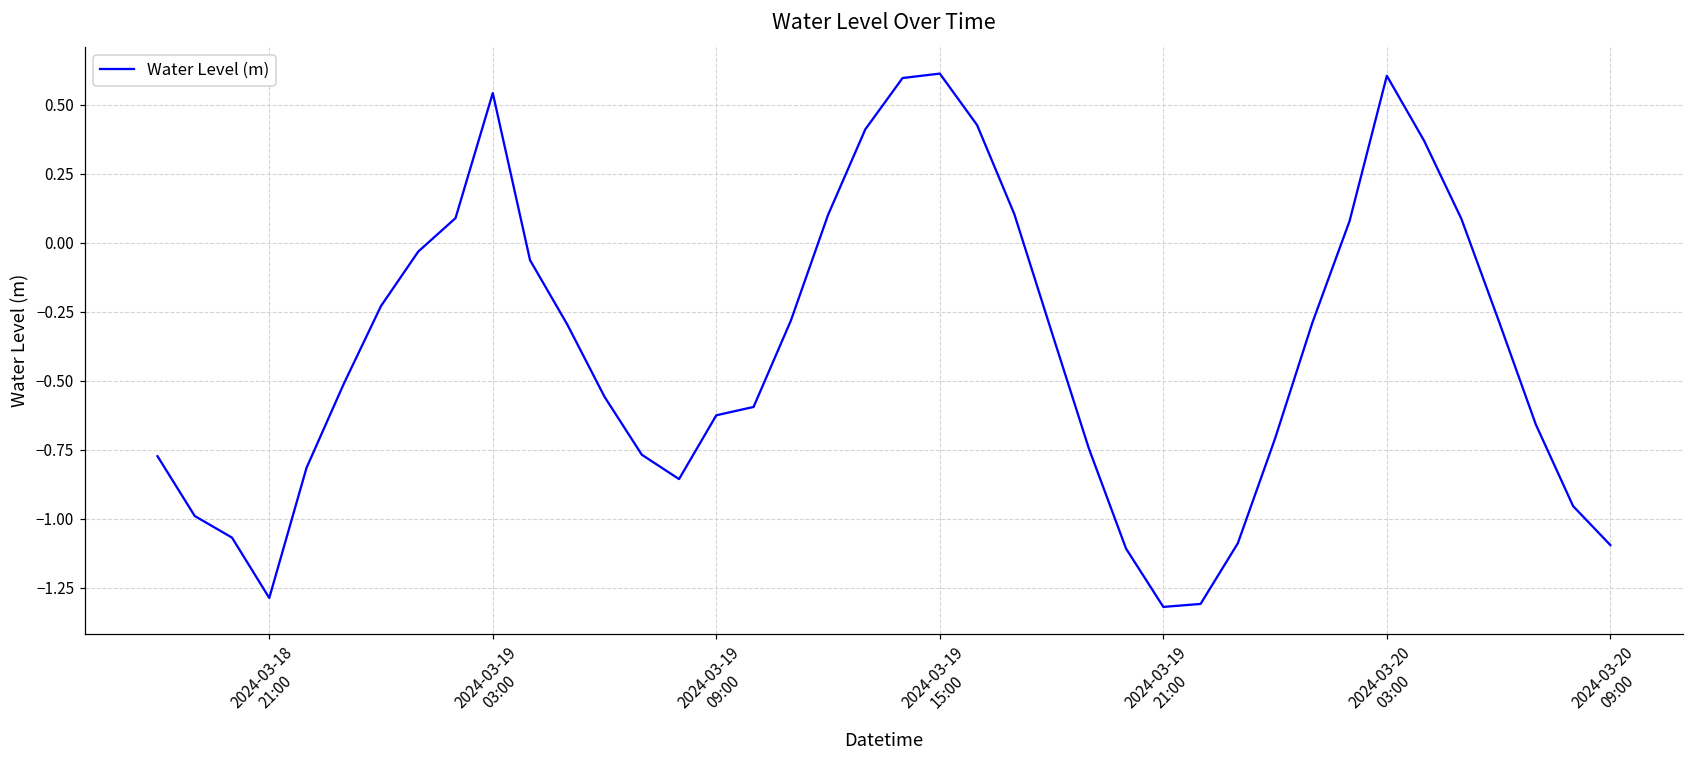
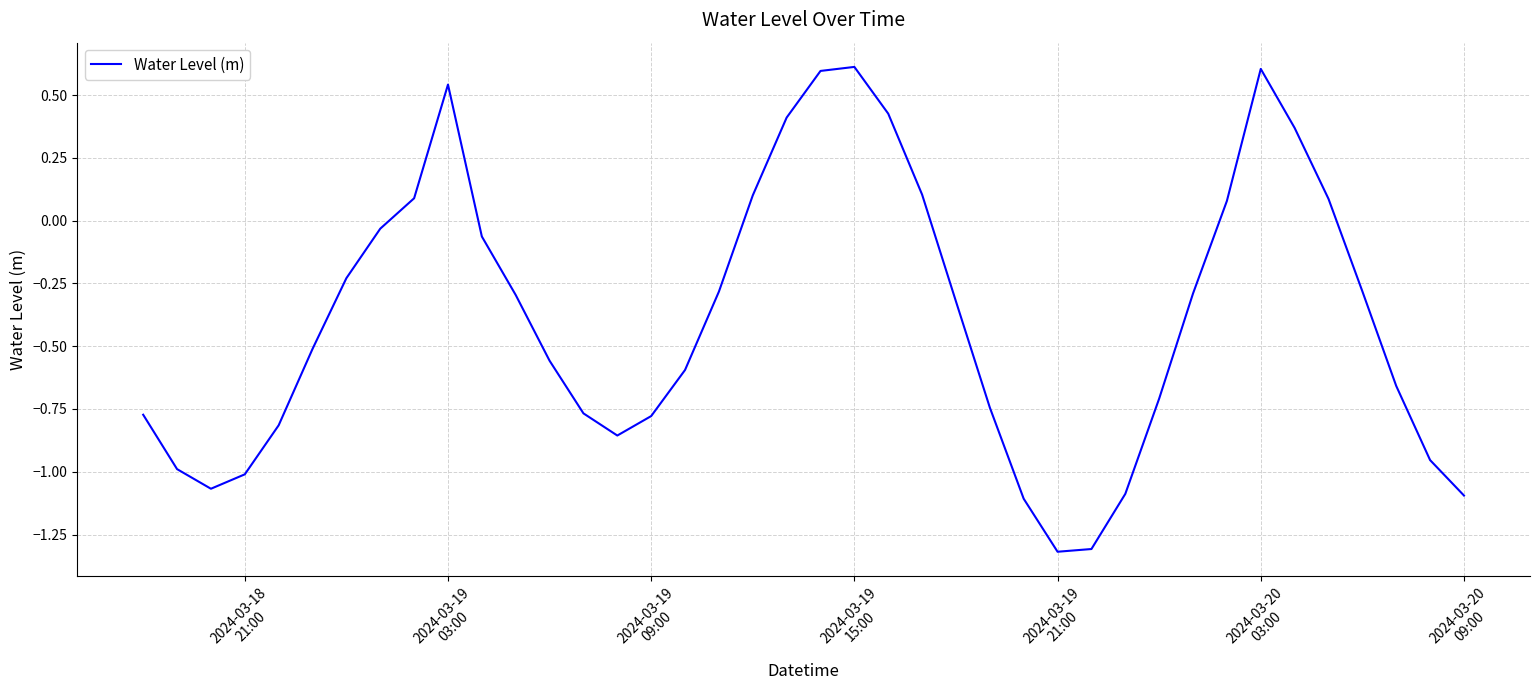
2024-03-18 21:00: -1.29 -> -1.01
2024-03-19 09:00: -0.62 -> -0.78
